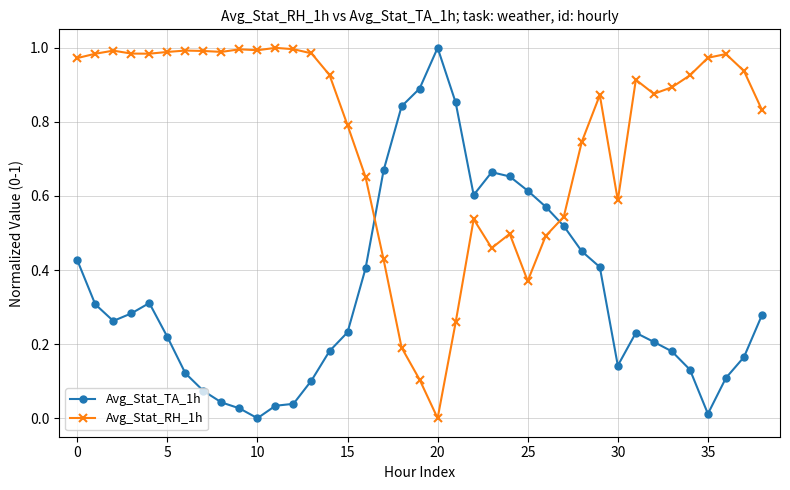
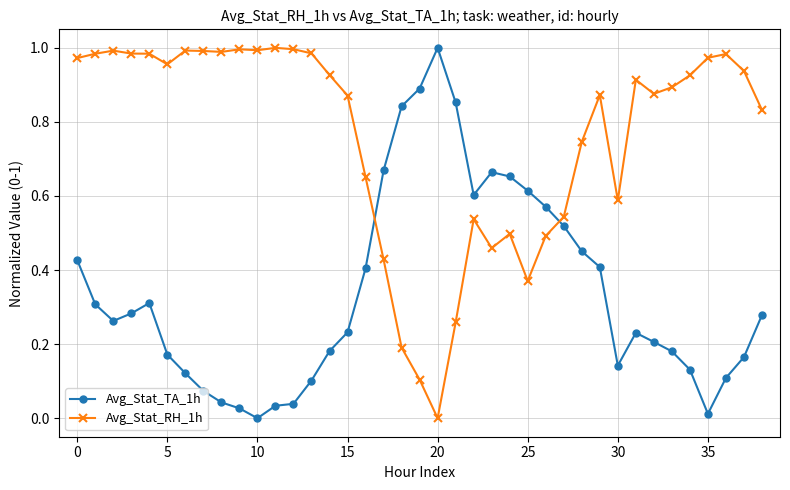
Avg_Stat_TA_1h, 5: 0.22 -> 0.17
Avg_Stat_RH_1h, 5: 0.99 -> 0.96
Avg_Stat_RH_1h, 15: 0.79 -> 0.87
